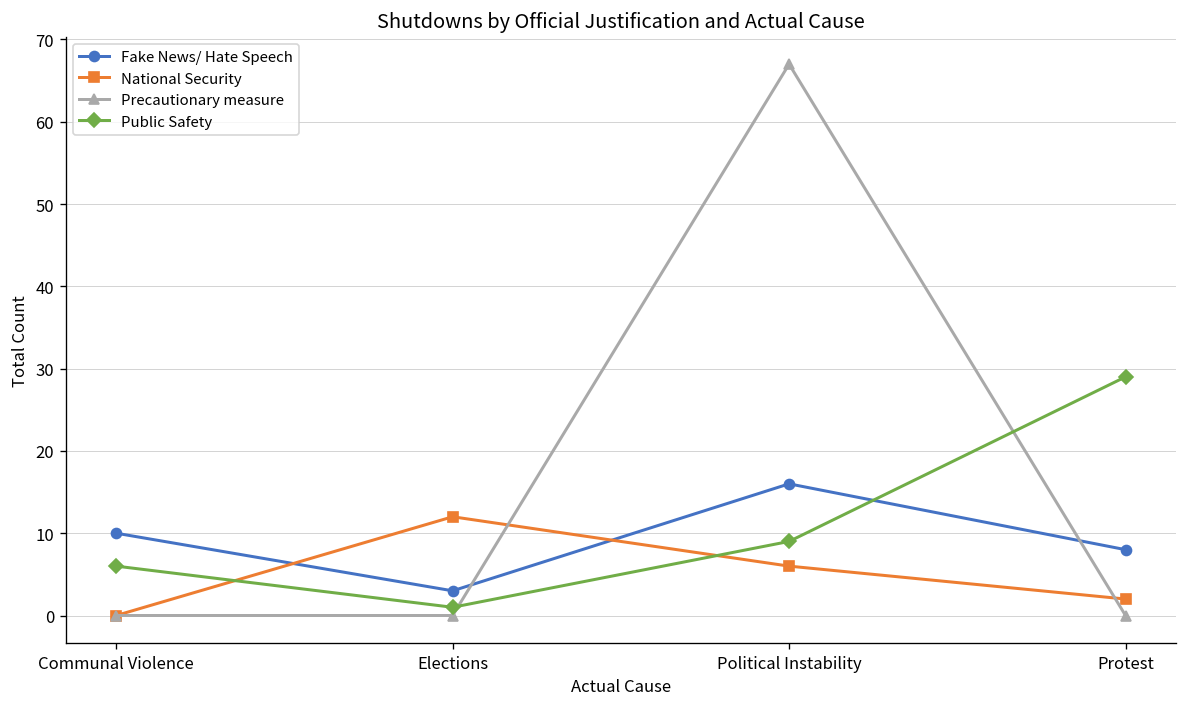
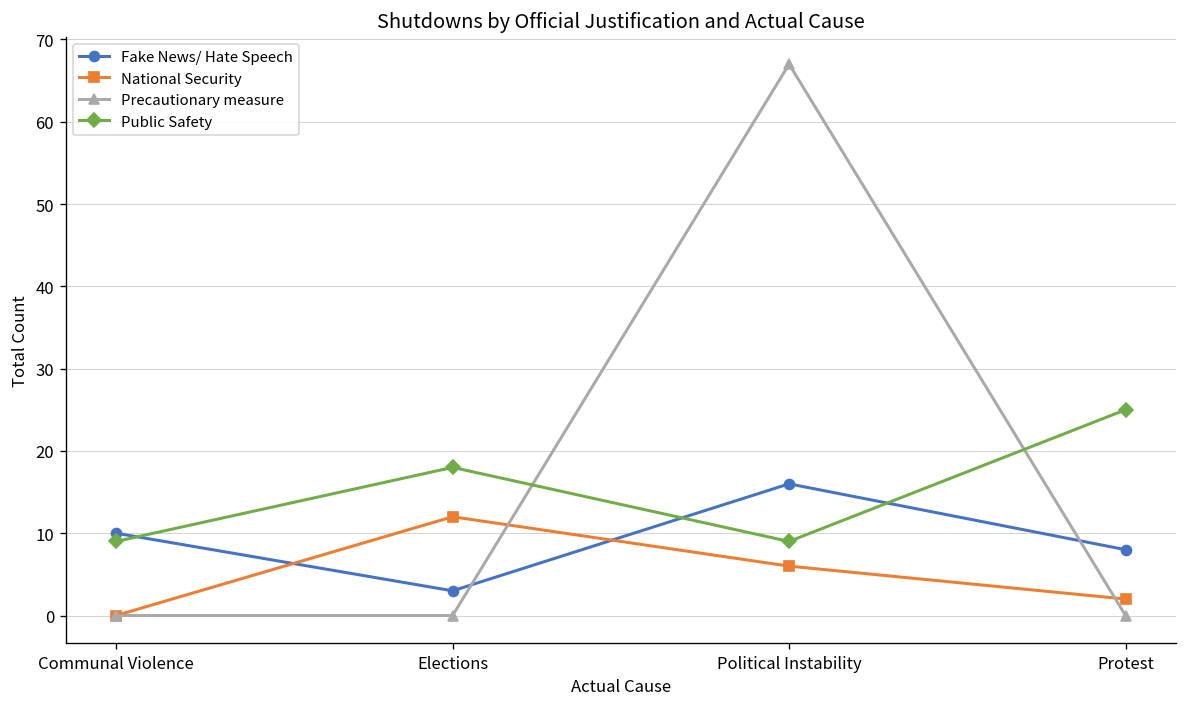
Public Safety, Communal Violence: 6 -> 9
Public Safety, Elections: 1 -> 18
Public Safety, Protest: 29 -> 25
